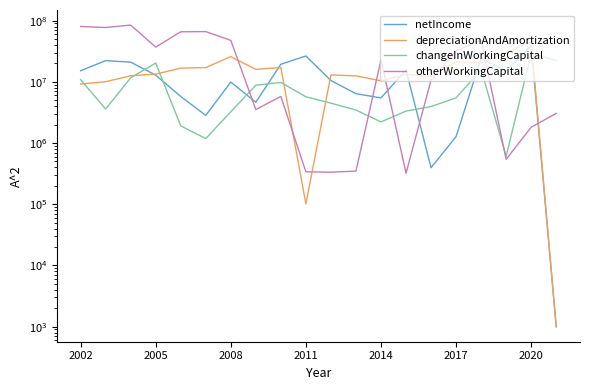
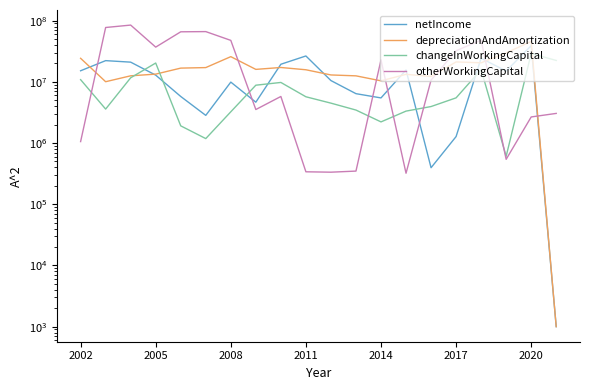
depreciationAndAmortization, 2002: 9000000 -> 24000000
otherWorkingCapital, 2002: 80000000 -> 1100000
depreciationAndAmortization, 2011: 100000 -> 16000000
otherWorkingCapital, 2020: 1800000 -> 3000000
